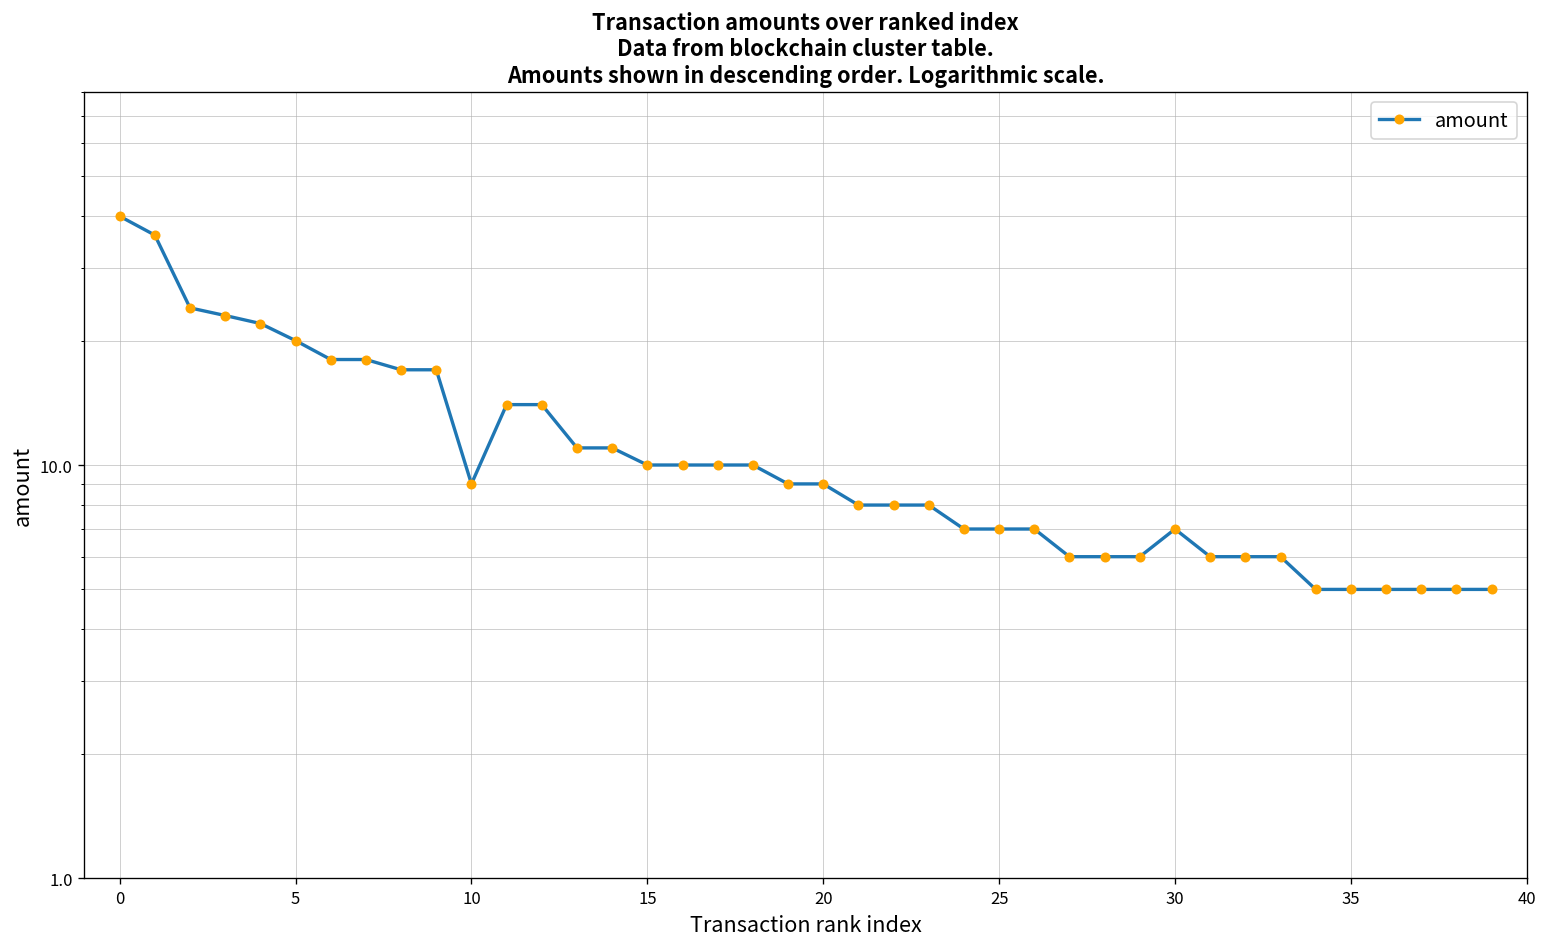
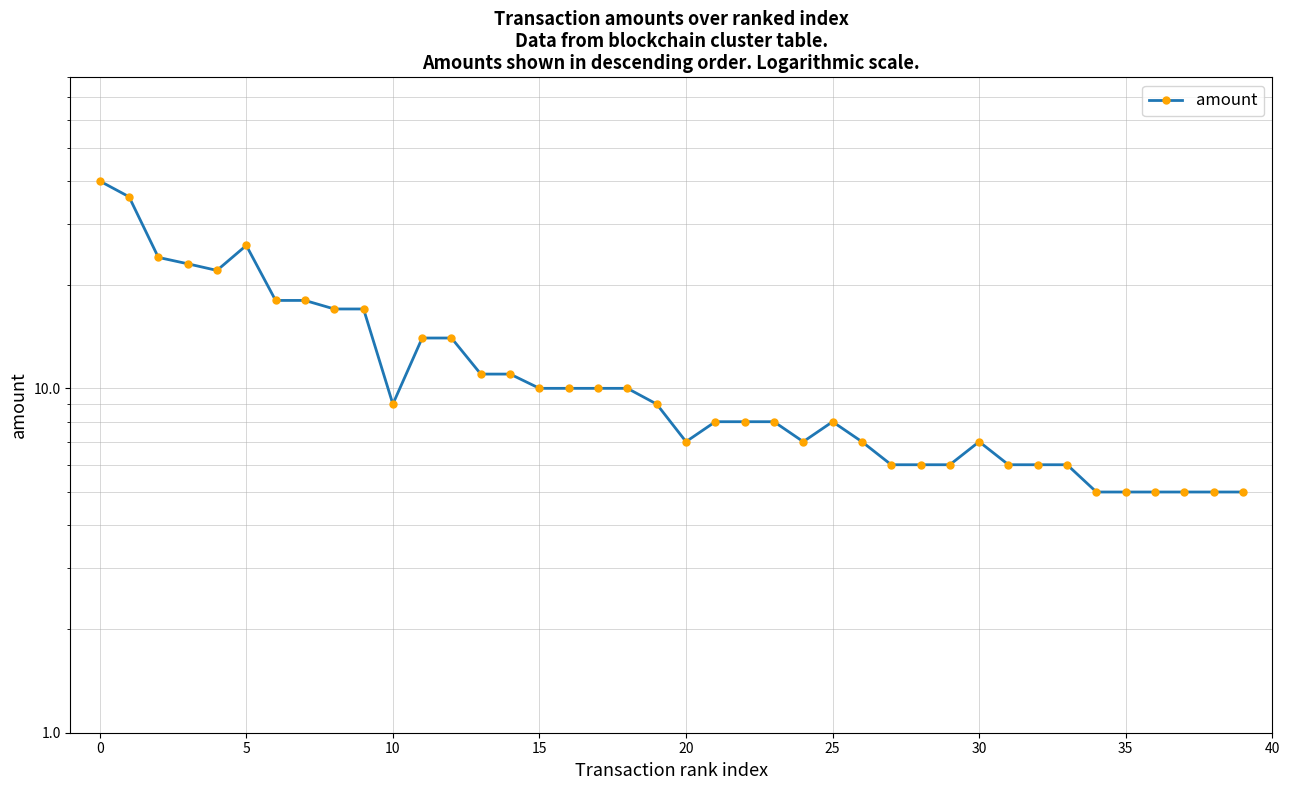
5: 20 -> 26
20: 9 -> 7
25: 7 -> 8
